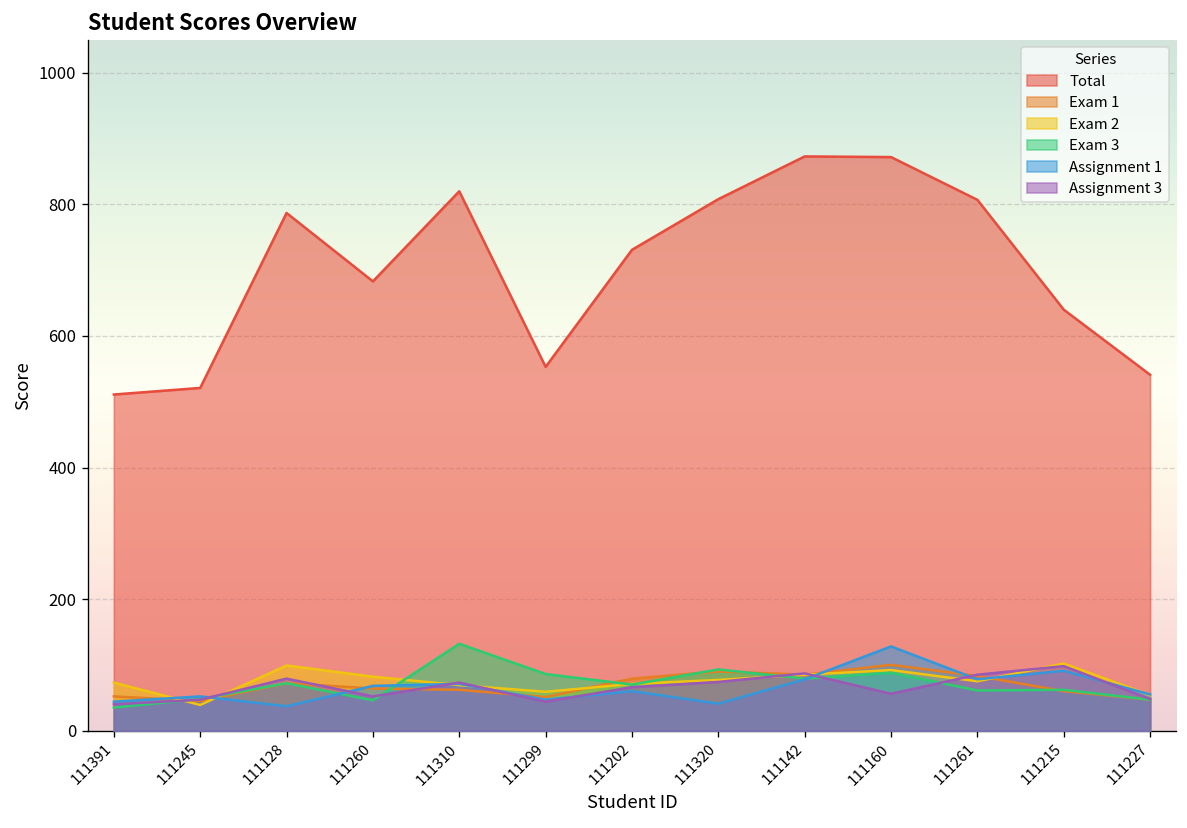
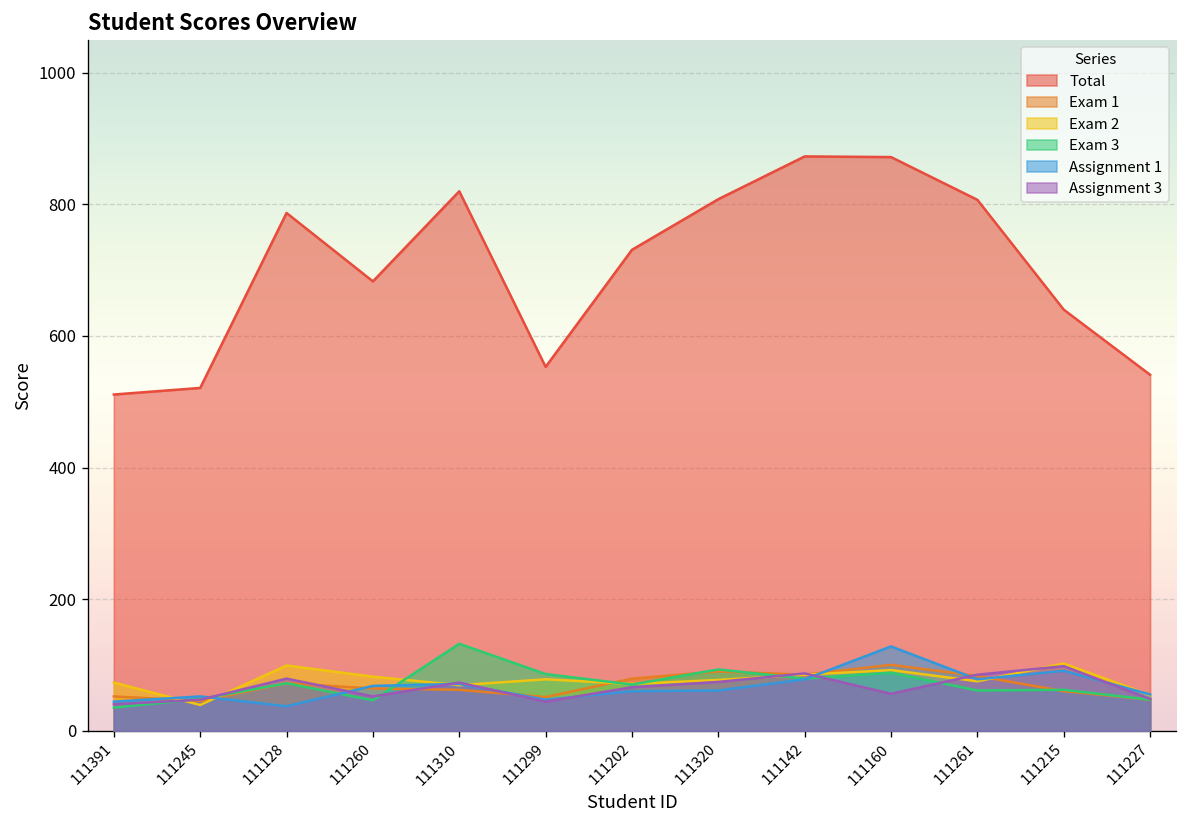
Exam 2, 111299: 60 -> 80
Assignment 1, 111320: 40 -> 60
